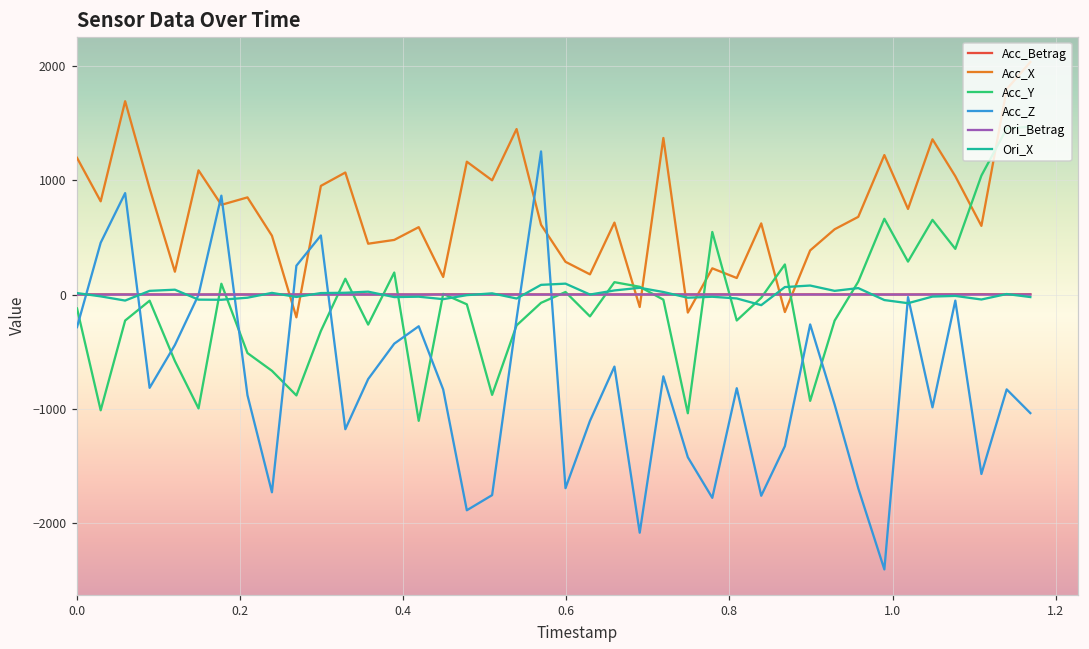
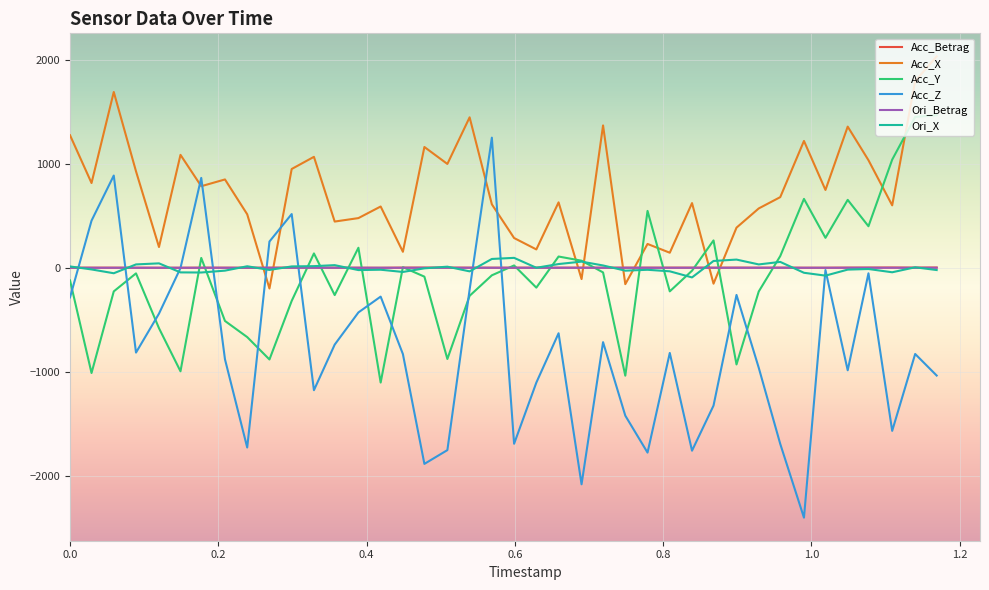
Acc_X, 0.0: 1190 -> 1270
